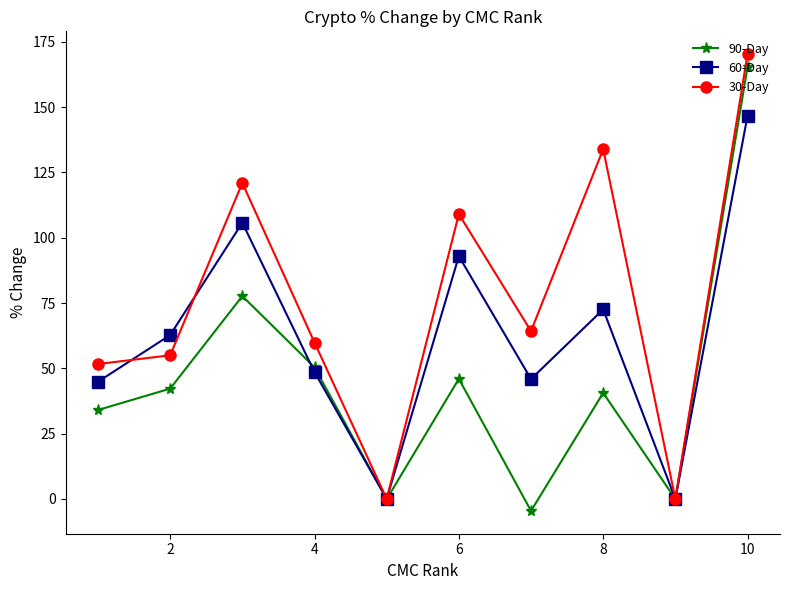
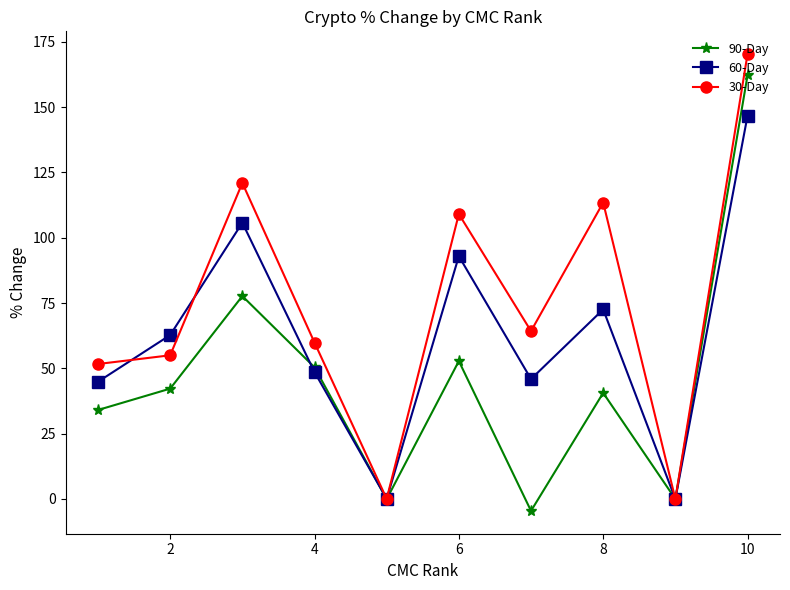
90-Day, 6: 46 -> 53
30-Day, 8: 134 -> 113
90-Day, 10: 165 -> 162
